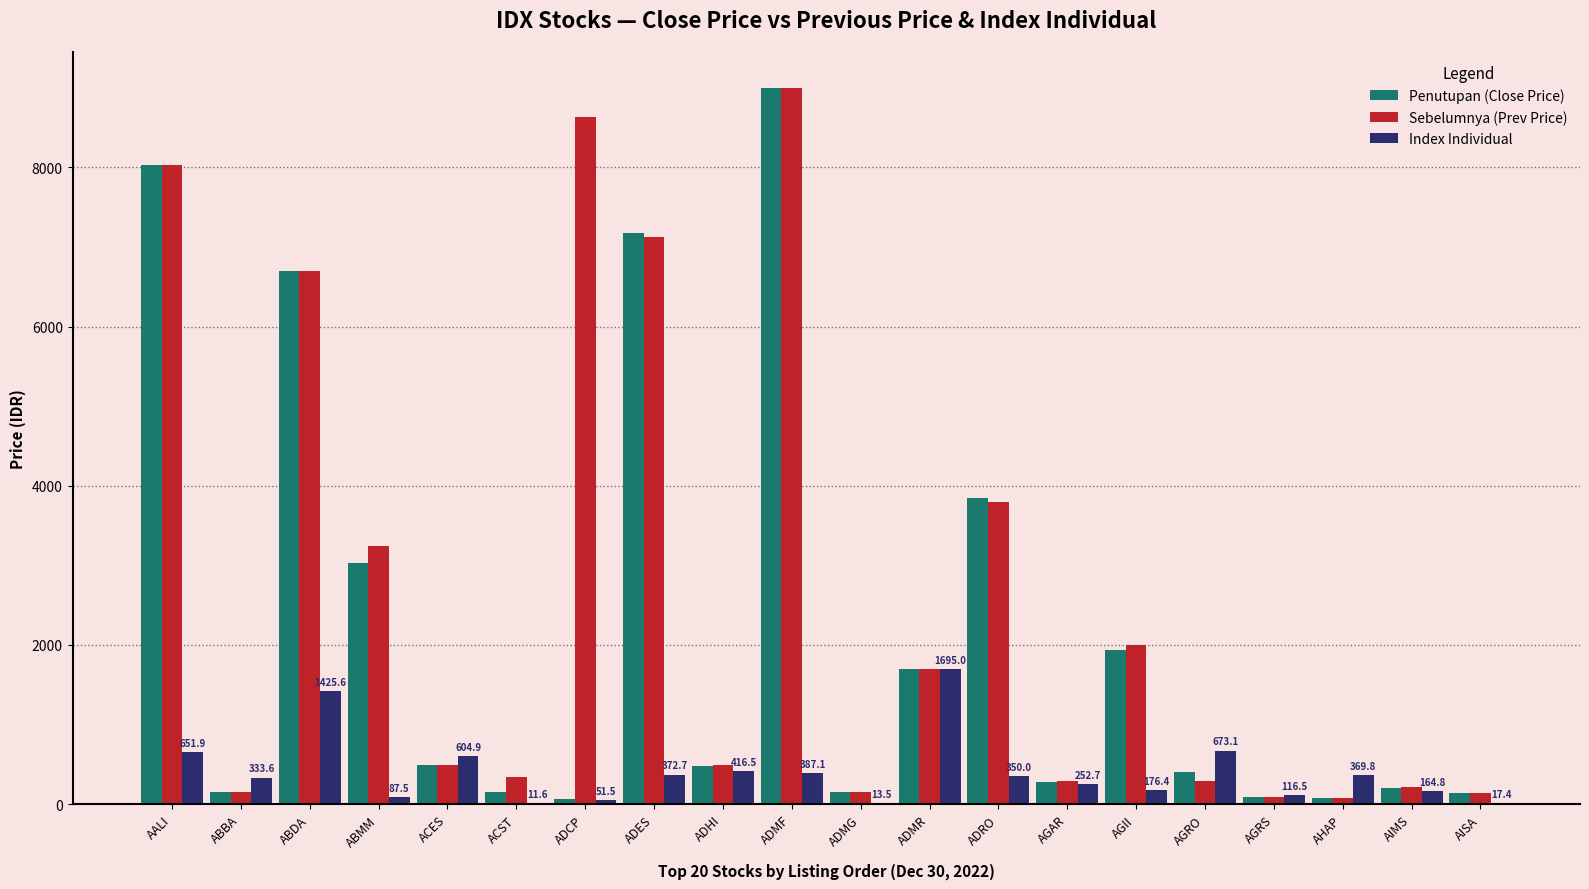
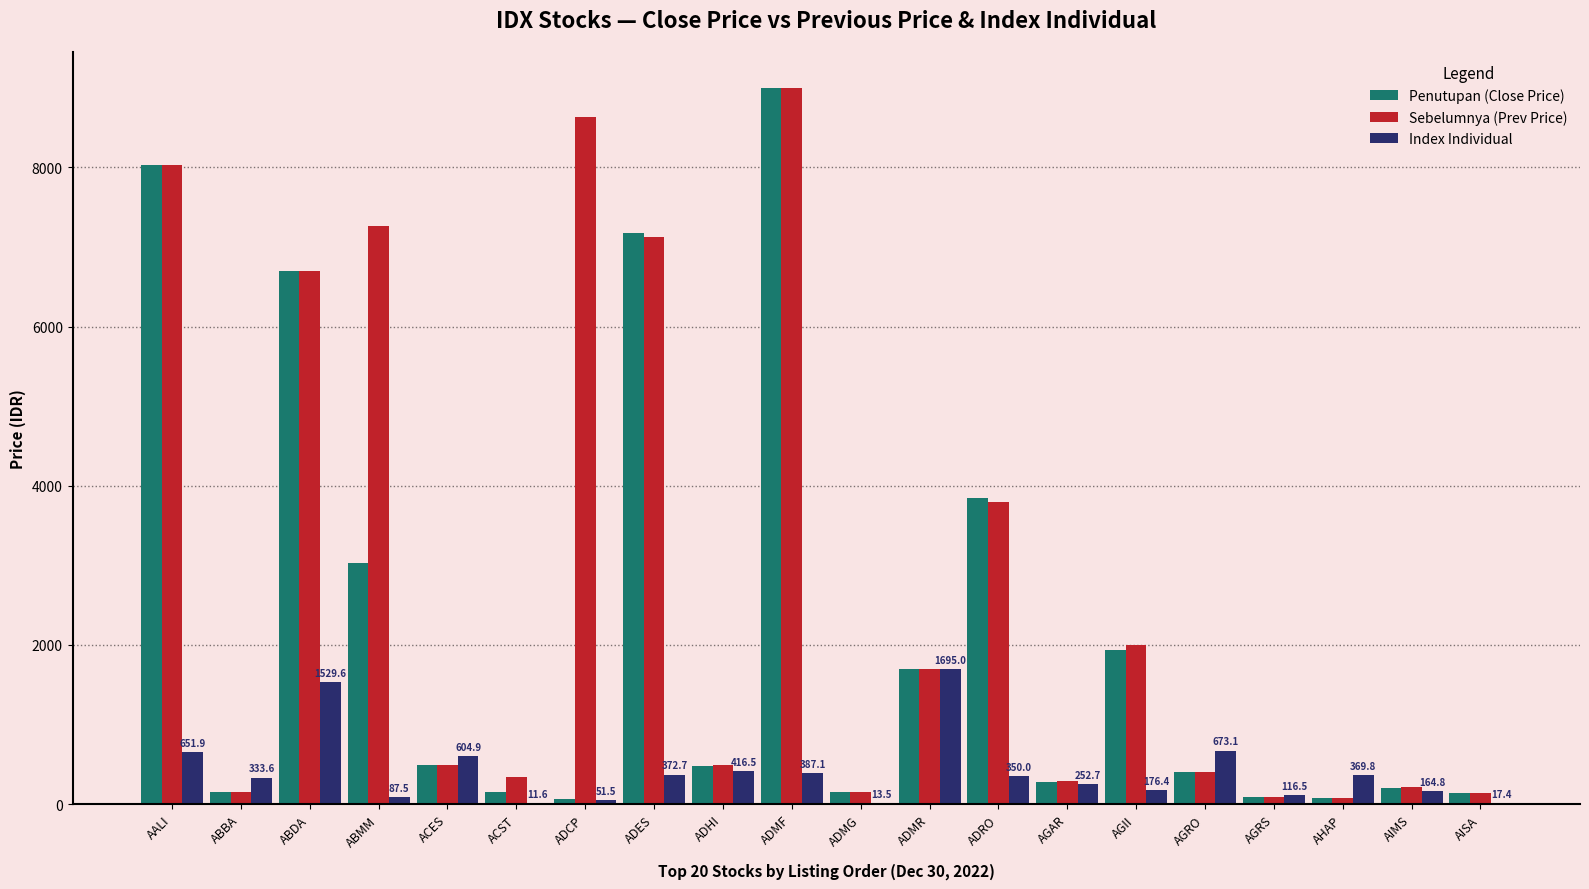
Index Individual, ABDA: 1425.6 -> 1529.6
Sebelumnya (Prev Price), ABMM: 3200 -> 7300
Sebelumnya (Prev Price), AGRO: 300 -> 400
